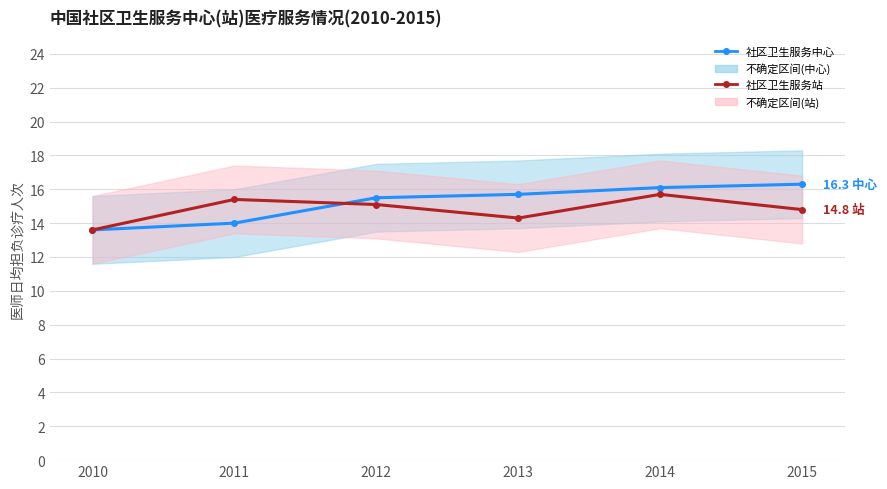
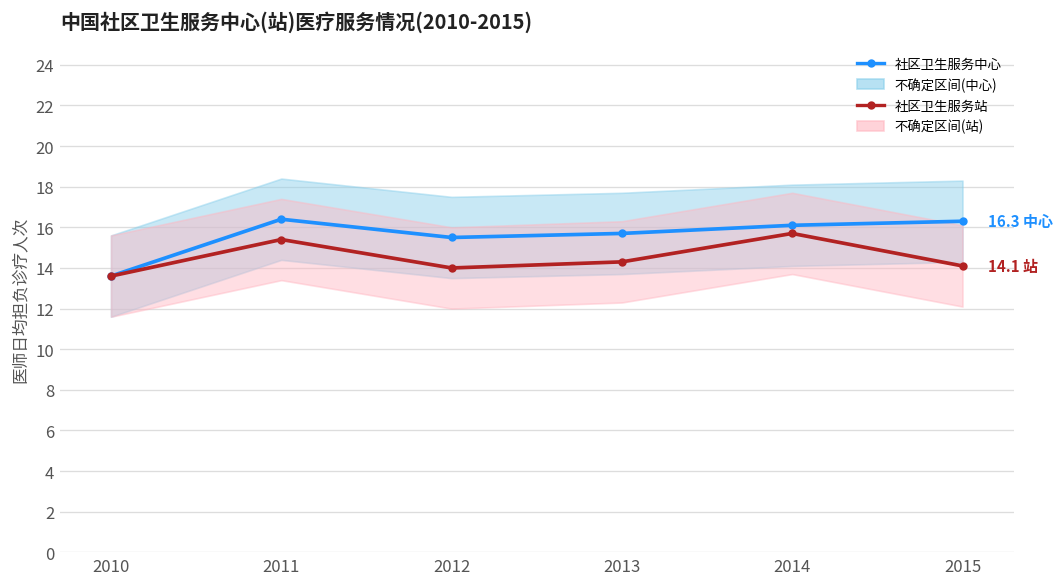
社区卫生服务中心, 2011: 14.0 -> 16.4
社区卫生服务站, 2012: 15.1 -> 14.0
社区卫生服务站, 2015: 14.8 -> 14.1
